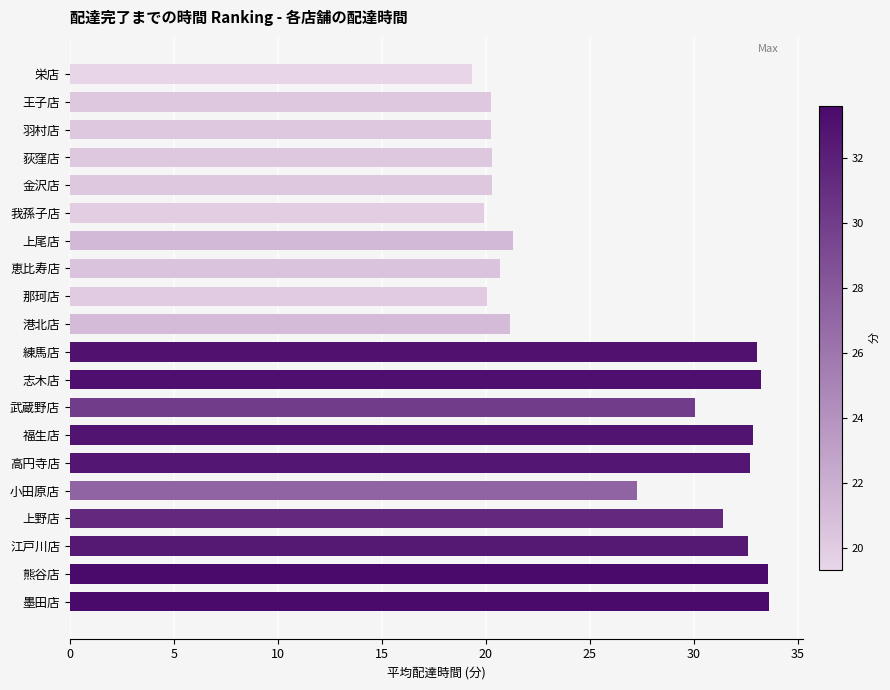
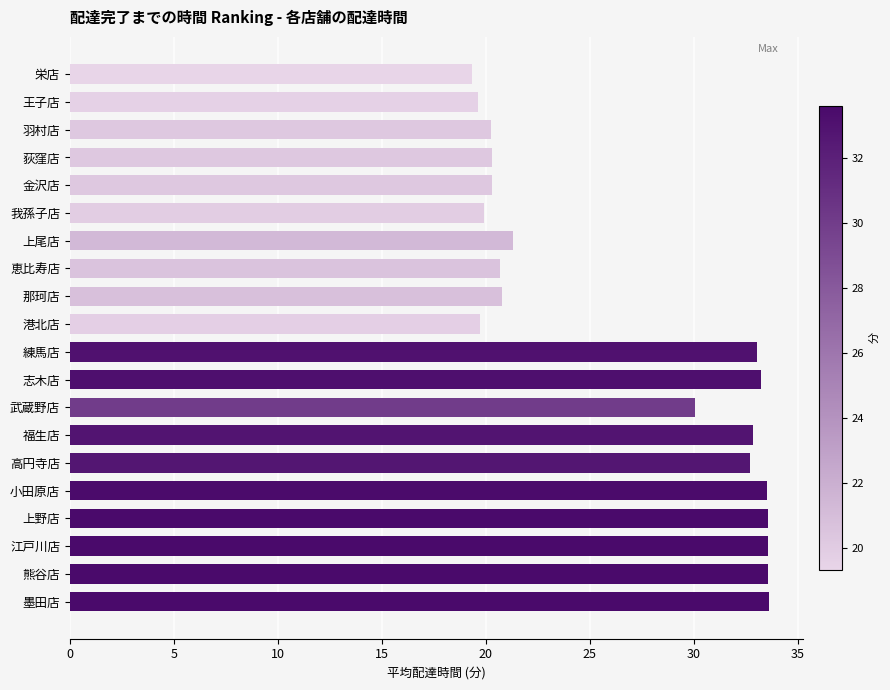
王子店: 20.2 -> 19.6
那珂店: 20.1 -> 20.8
港北店: 21.2 -> 19.8
小田原店: 27.3 -> 33.5
上野店: 31.4 -> 33.6
江戸川店: 32.6 -> 33.6
